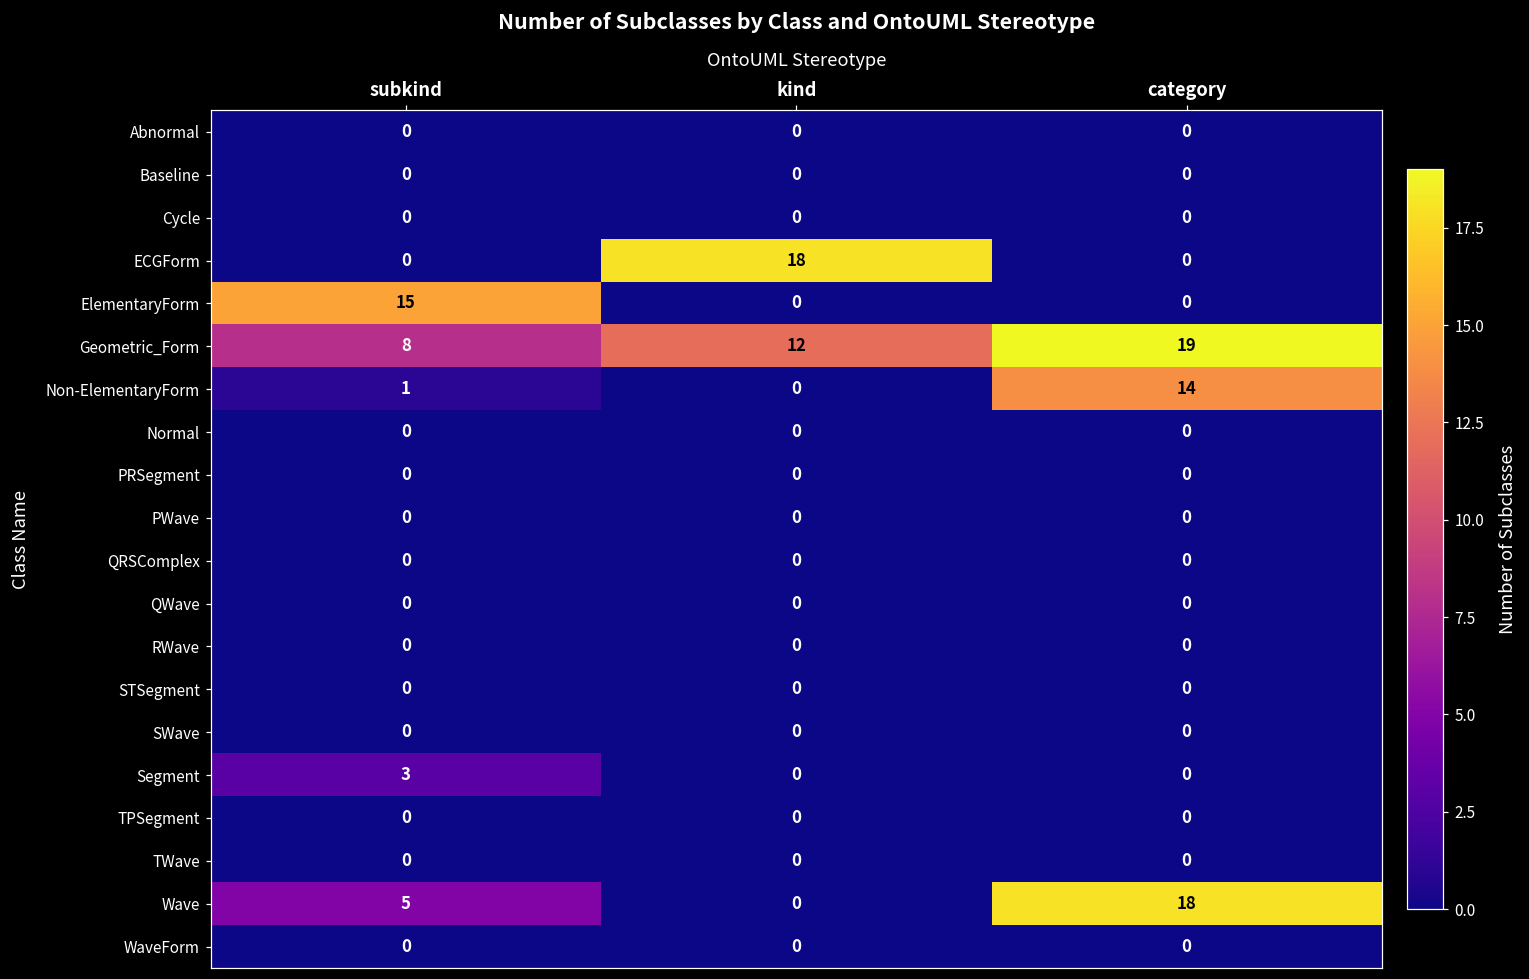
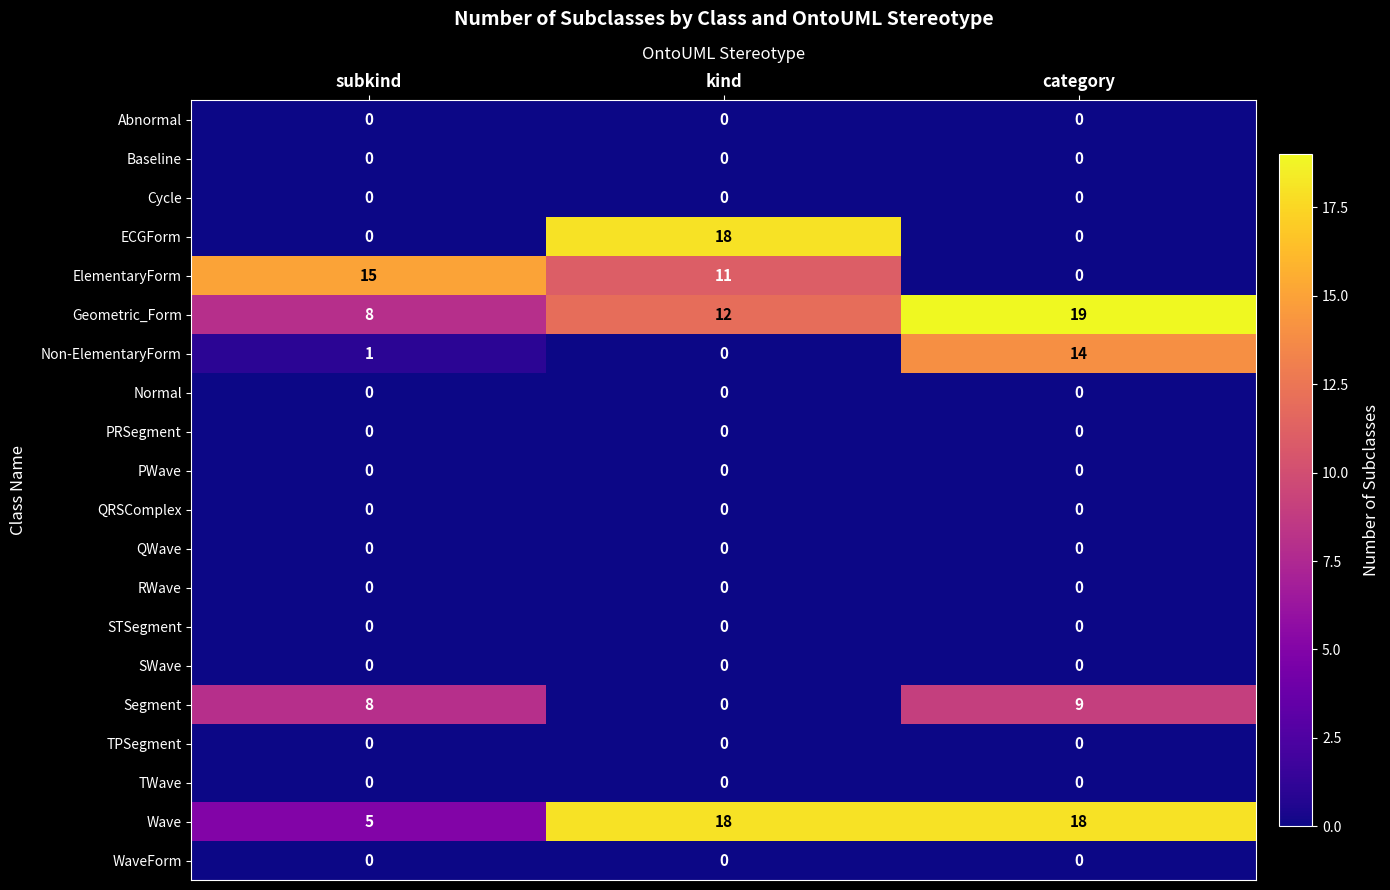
ElementaryForm, kind: 0 -> 11
Segment, subkind: 3 -> 8
Segment, category: 0 -> 9
Wave, kind: 0 -> 18
